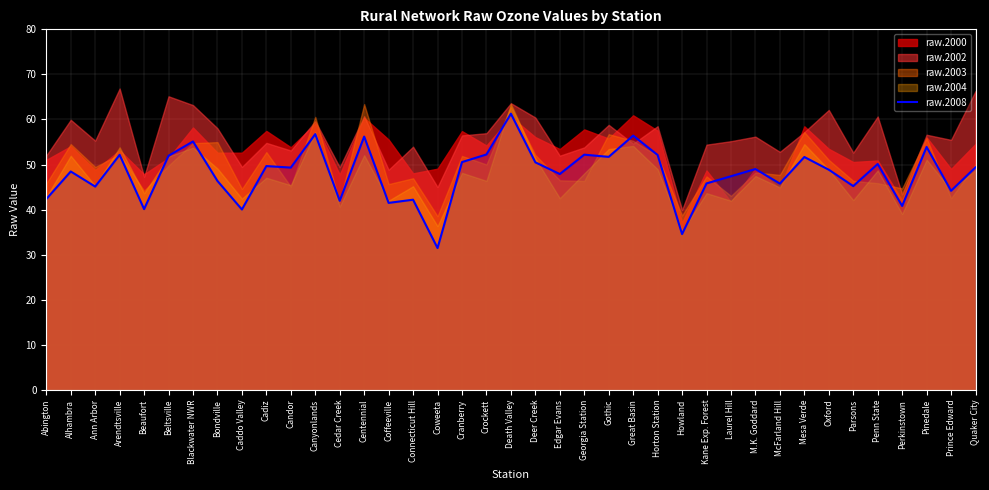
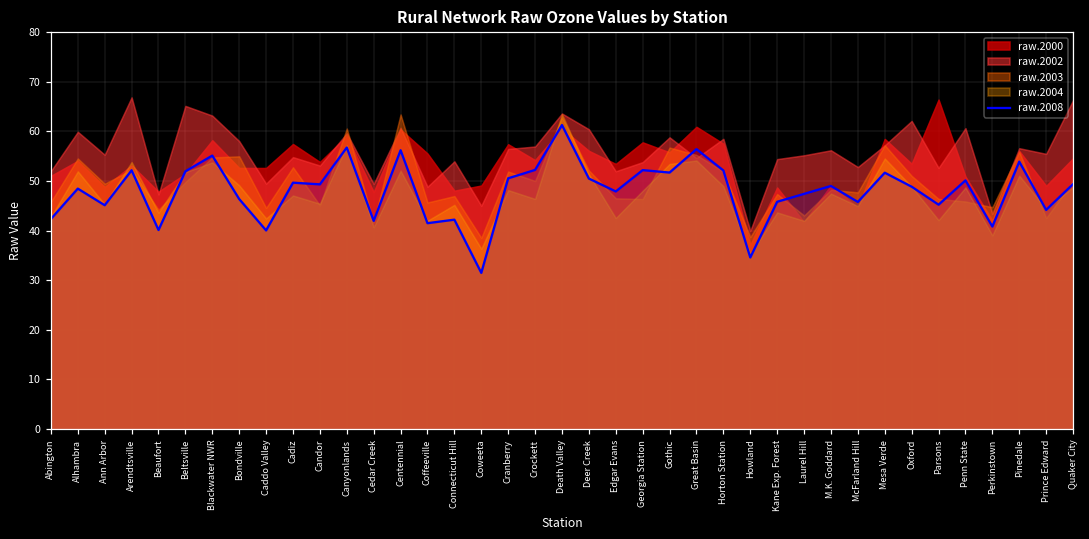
raw.2000, Parsons: 51 -> 66
